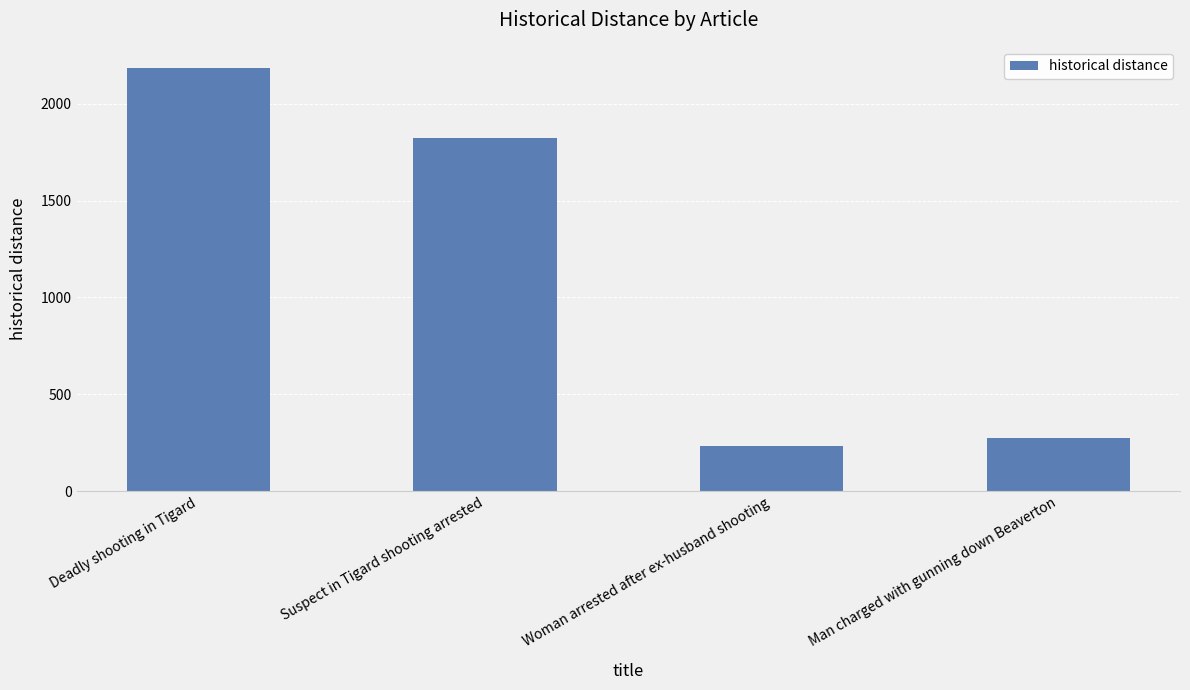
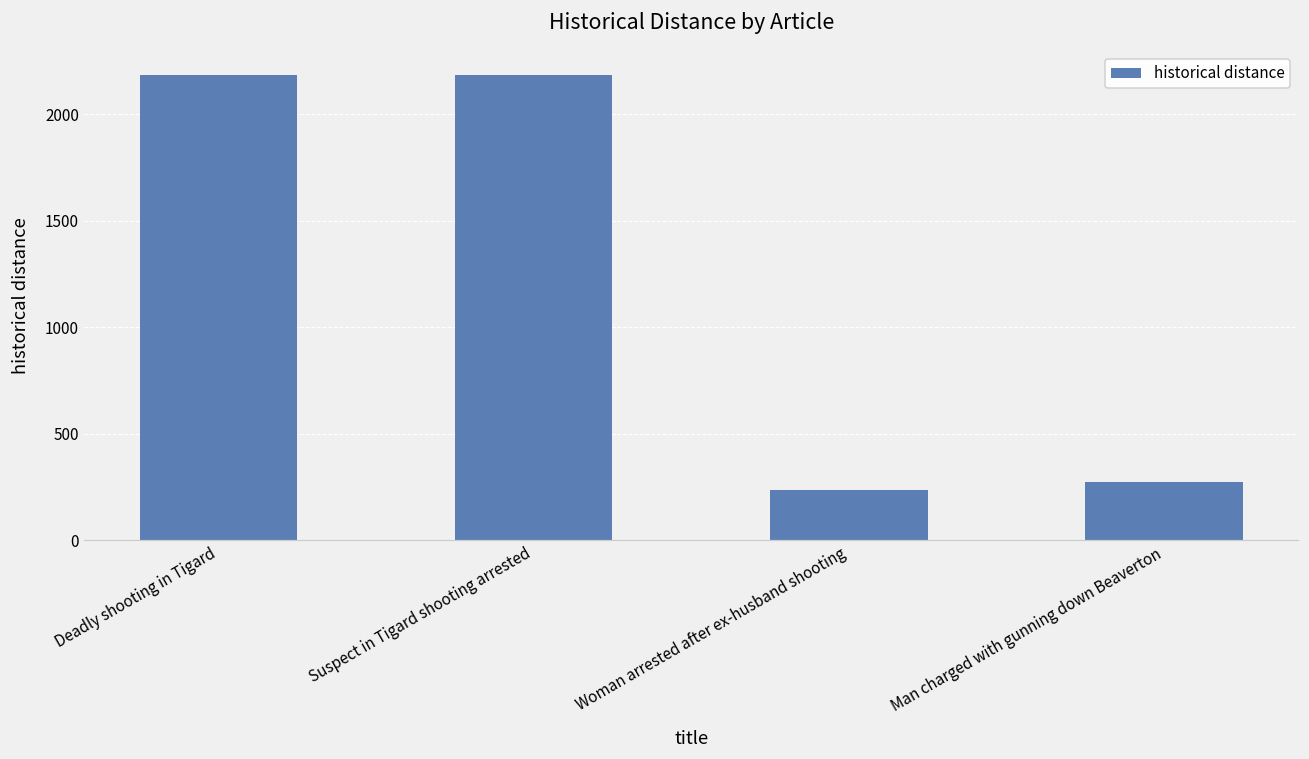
Suspect in Tigard shooting arrested: 1830 -> 2180
